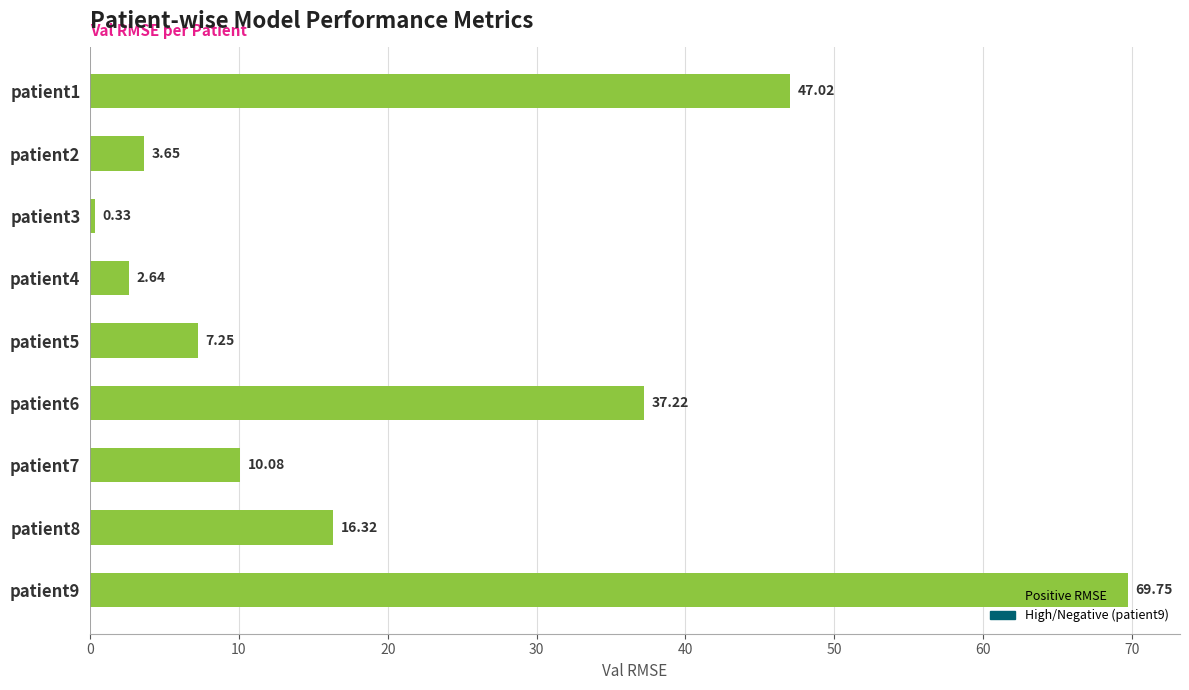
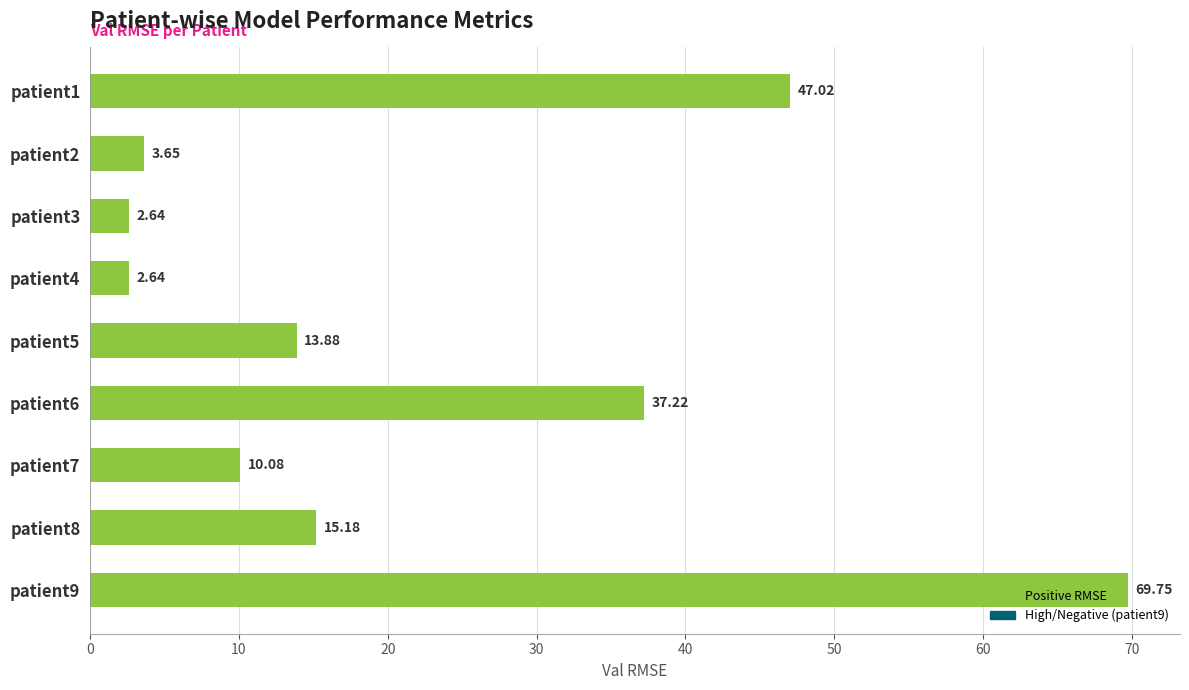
patient3: 0.33 -> 2.64
patient5: 7.25 -> 13.88
patient8: 16.32 -> 15.18
